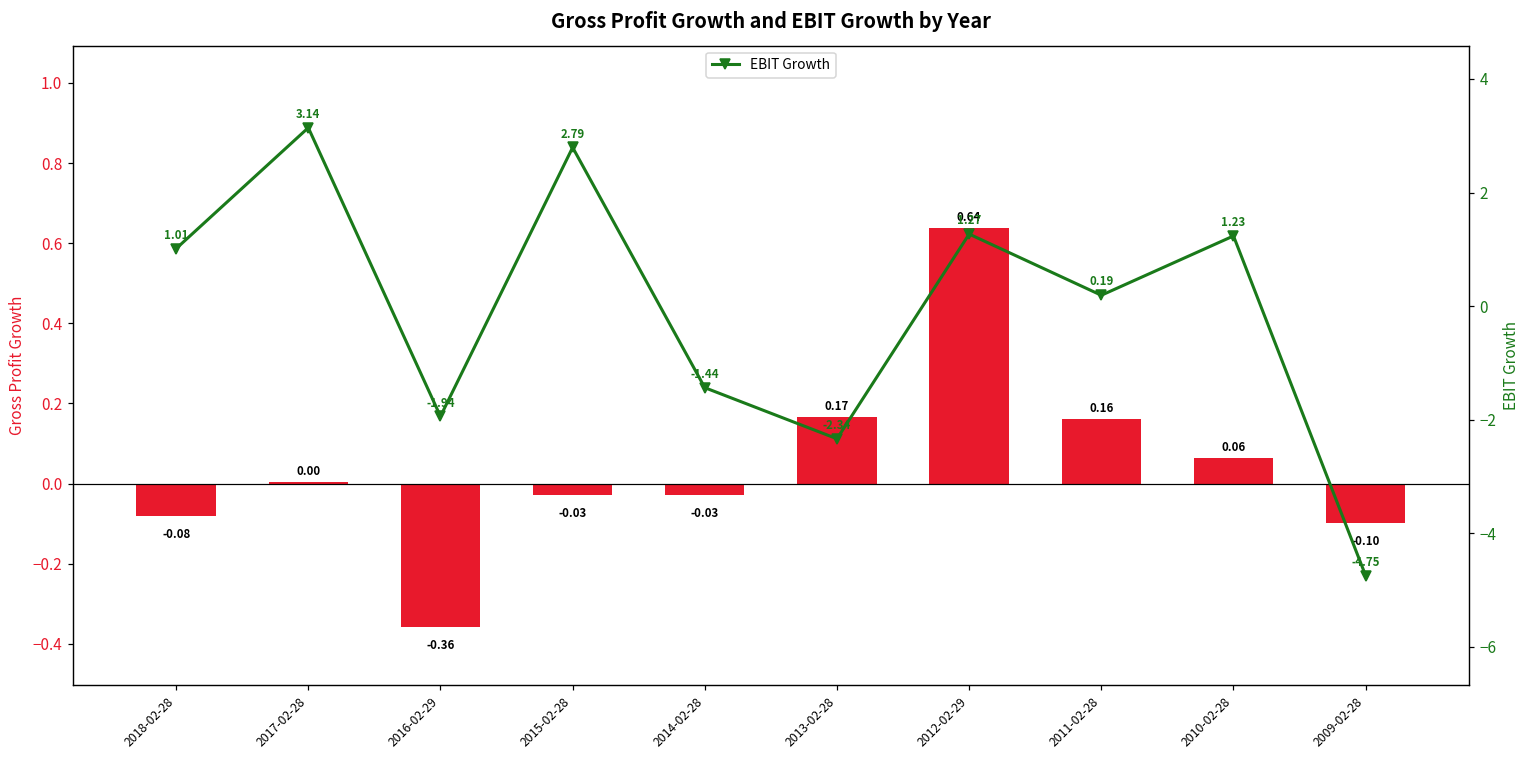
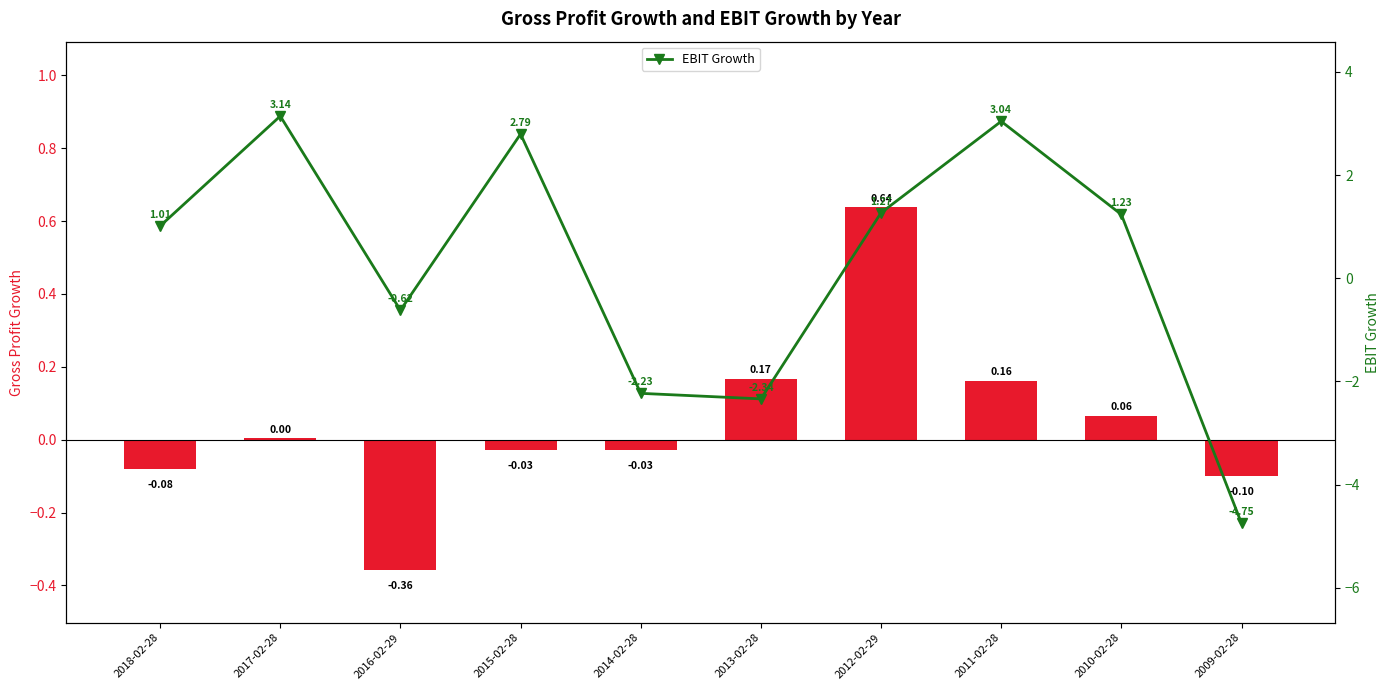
EBIT Growth, 2016-02-29: -1.94 -> -0.62
EBIT Growth, 2014-02-28: -1.44 -> -2.23
EBIT Growth, 2011-02-28: 0.19 -> 3.04
